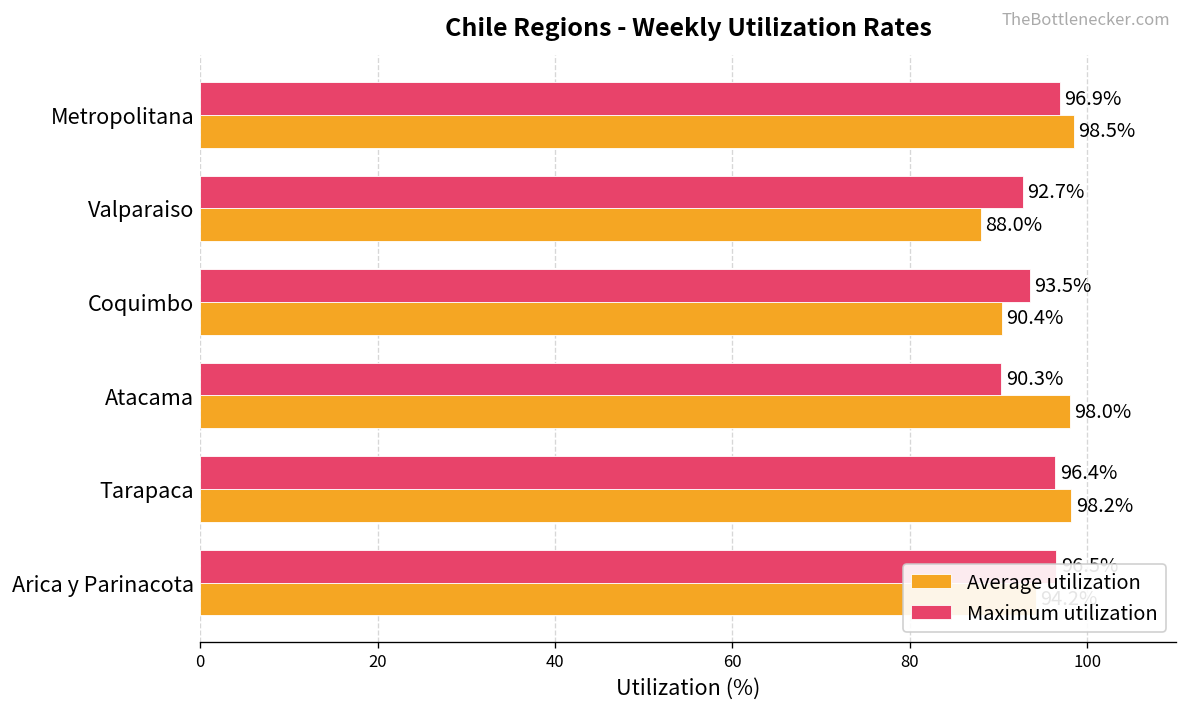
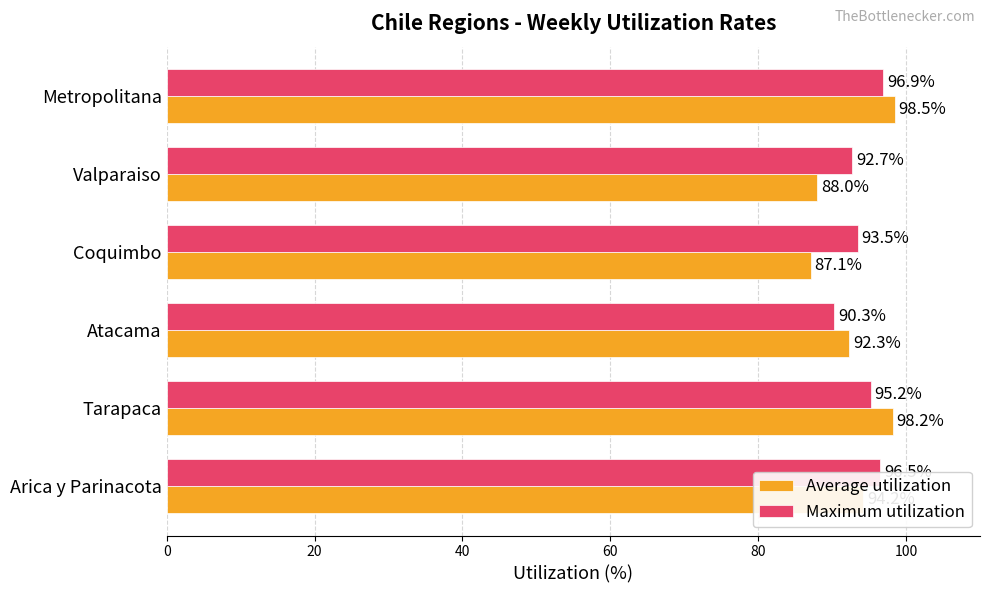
Average utilization, Coquimbo: 90.4% -> 87.1%
Average utilization, Atacama: 98.0% -> 92.3%
Maximum utilization, Tarapaca: 96.4% -> 95.2%
